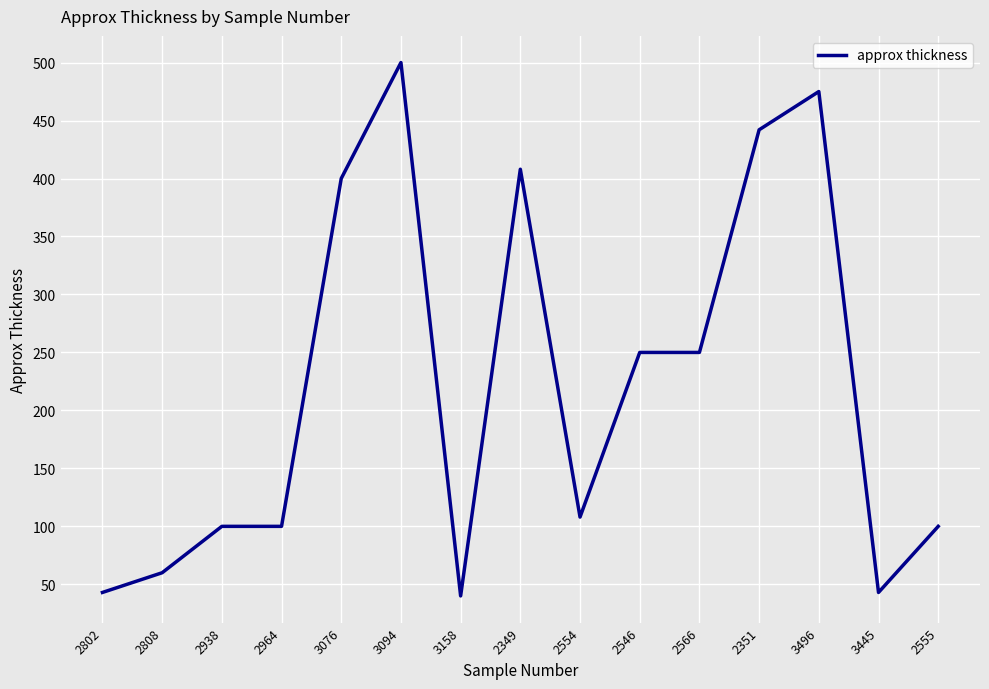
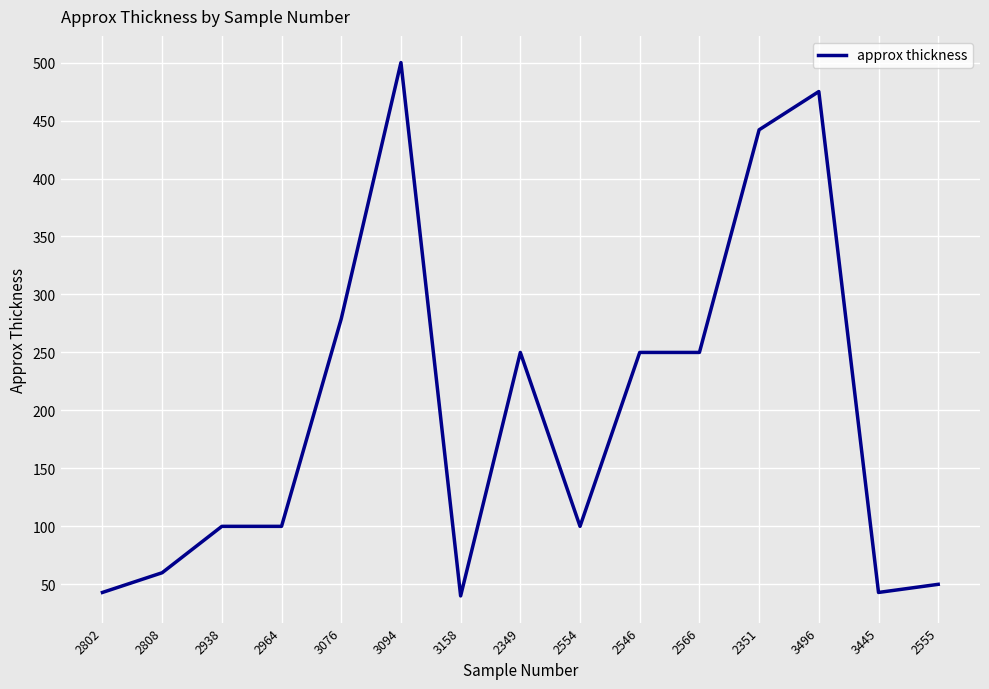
3076: 400 -> 279
2349: 408 -> 250
2554: 108 -> 100
2555: 100 -> 50
